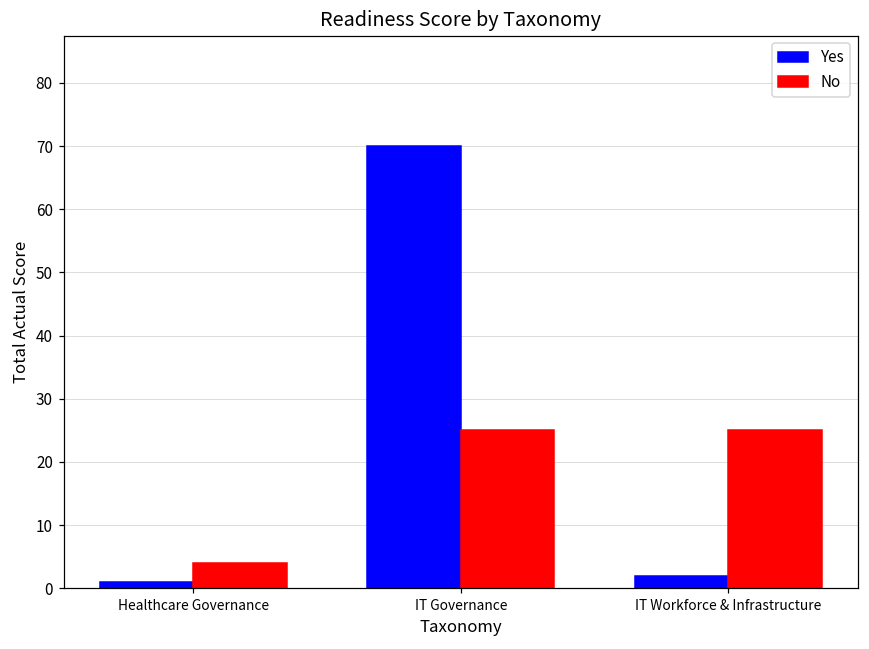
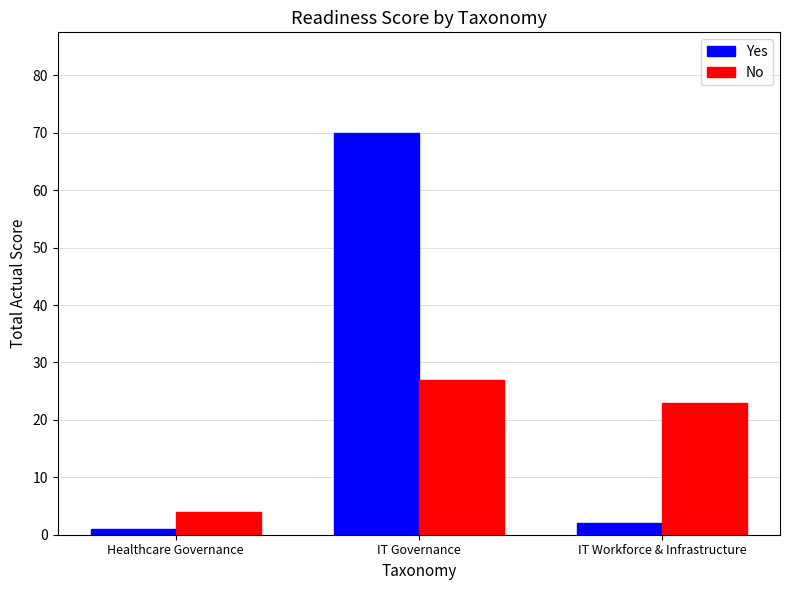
No, IT Governance: 25 -> 27
No, IT Workforce & Infrastructure: 25 -> 23
